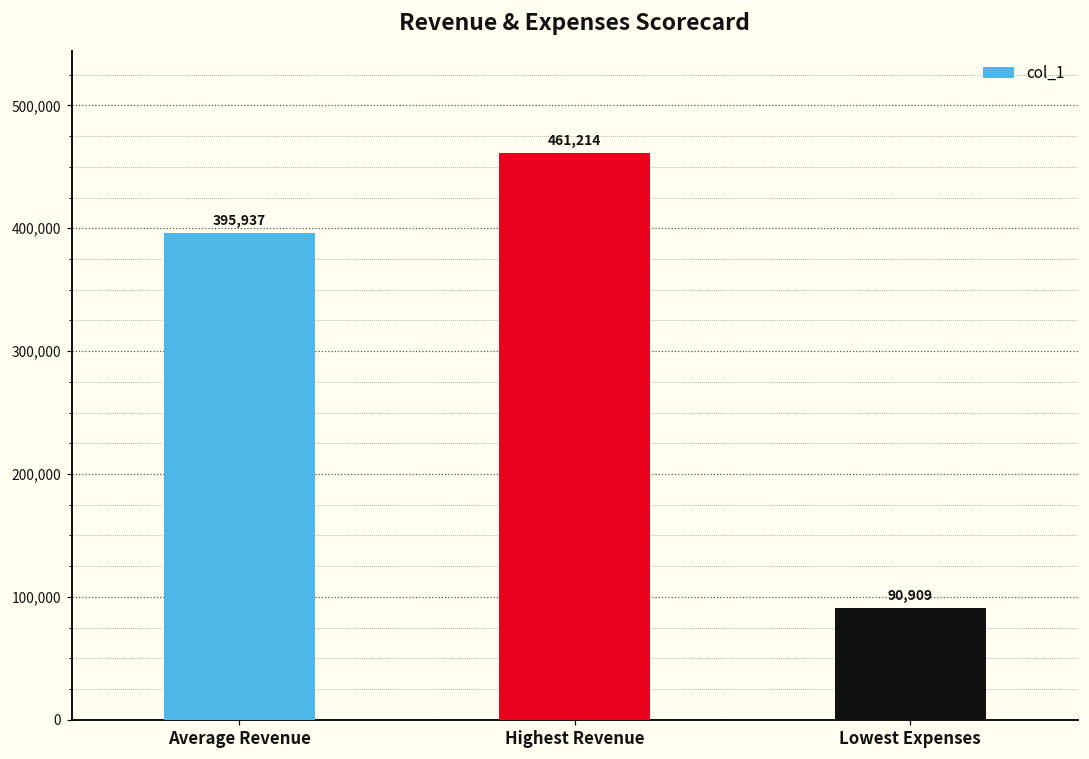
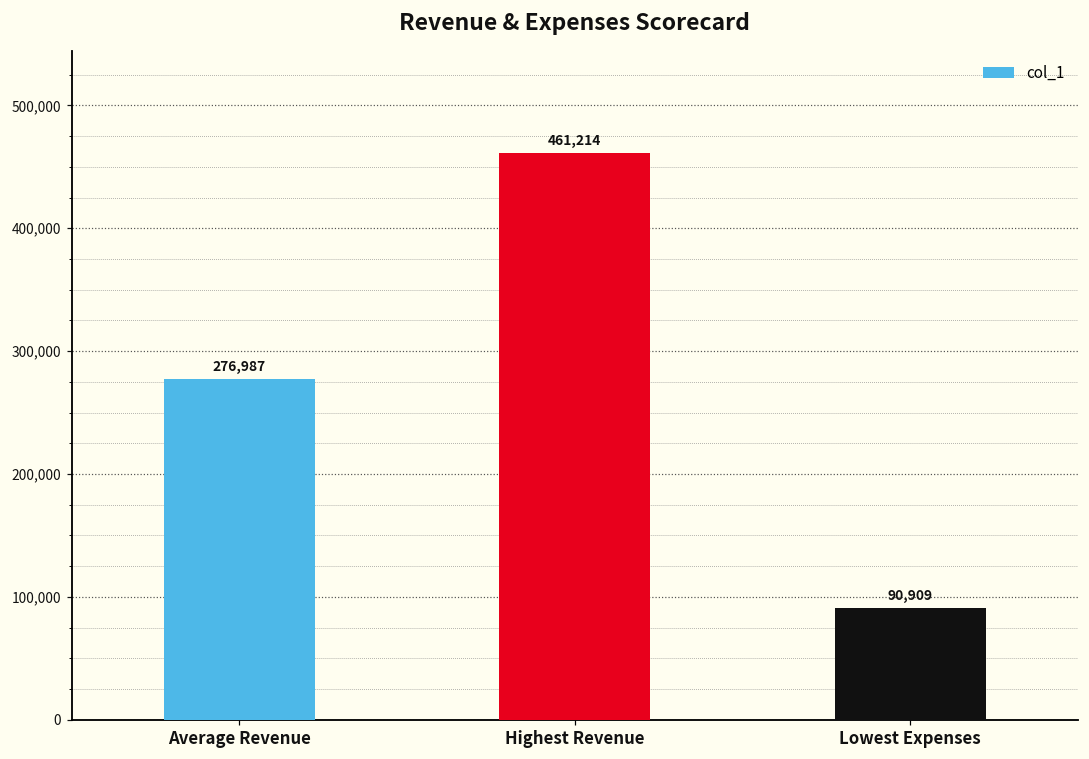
Average Revenue: 395,937 -> 276,987
